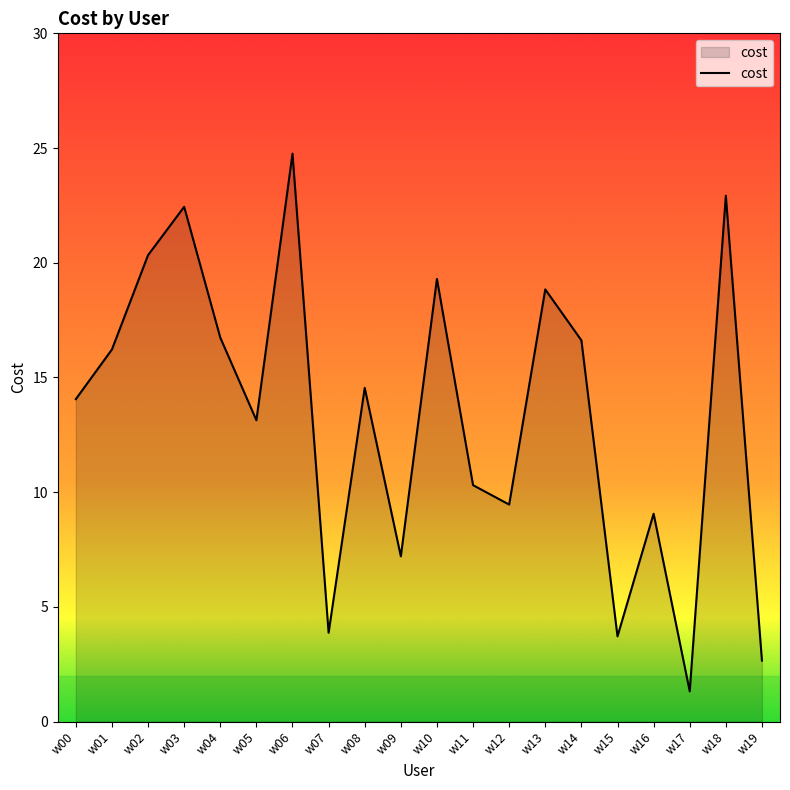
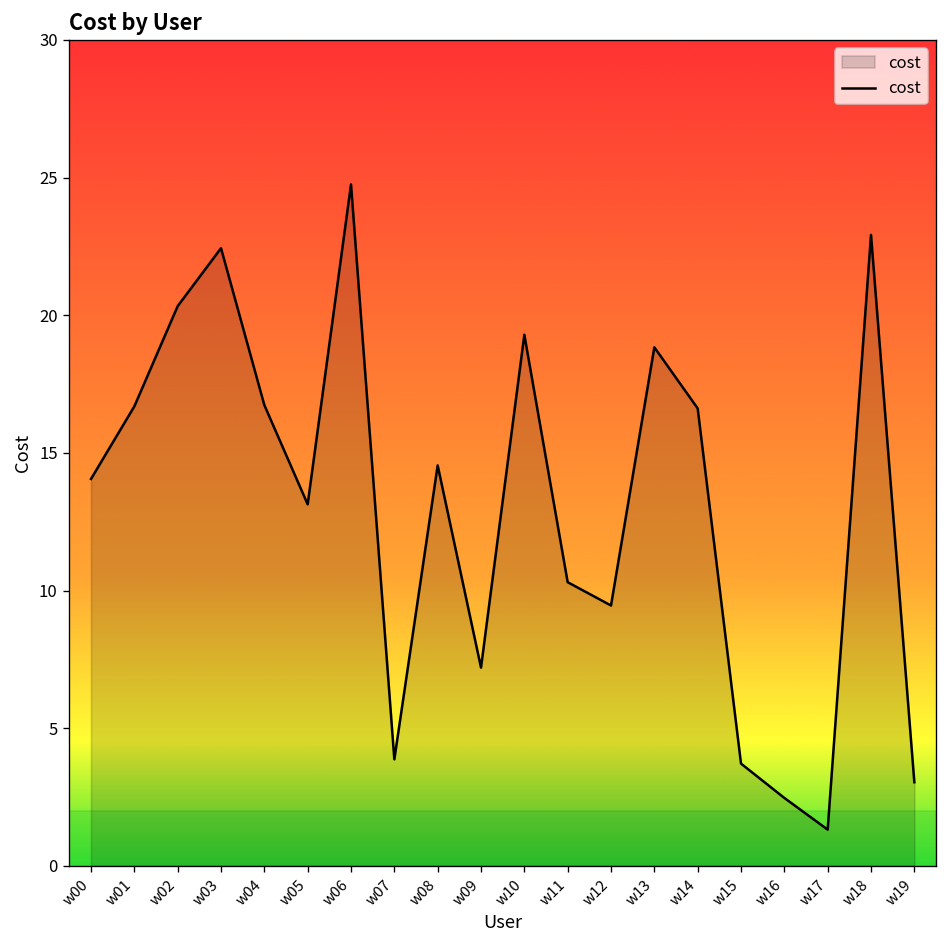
w01: 16.2 -> 16.7
w16: 9.1 -> 2.5
w19: 2.7 -> 3.0
